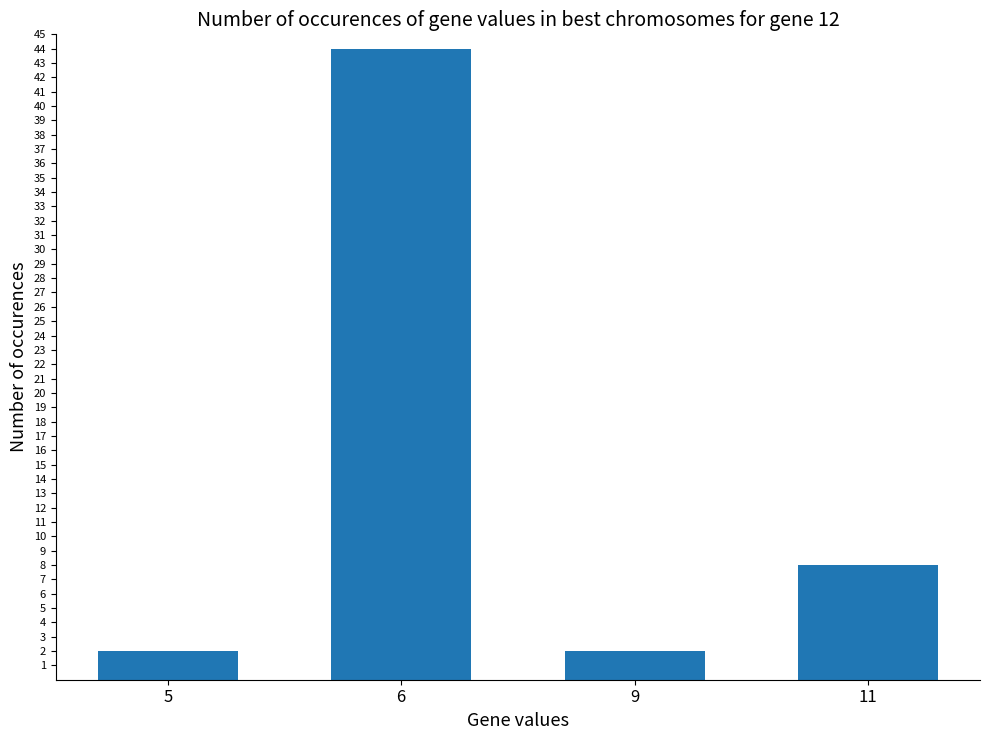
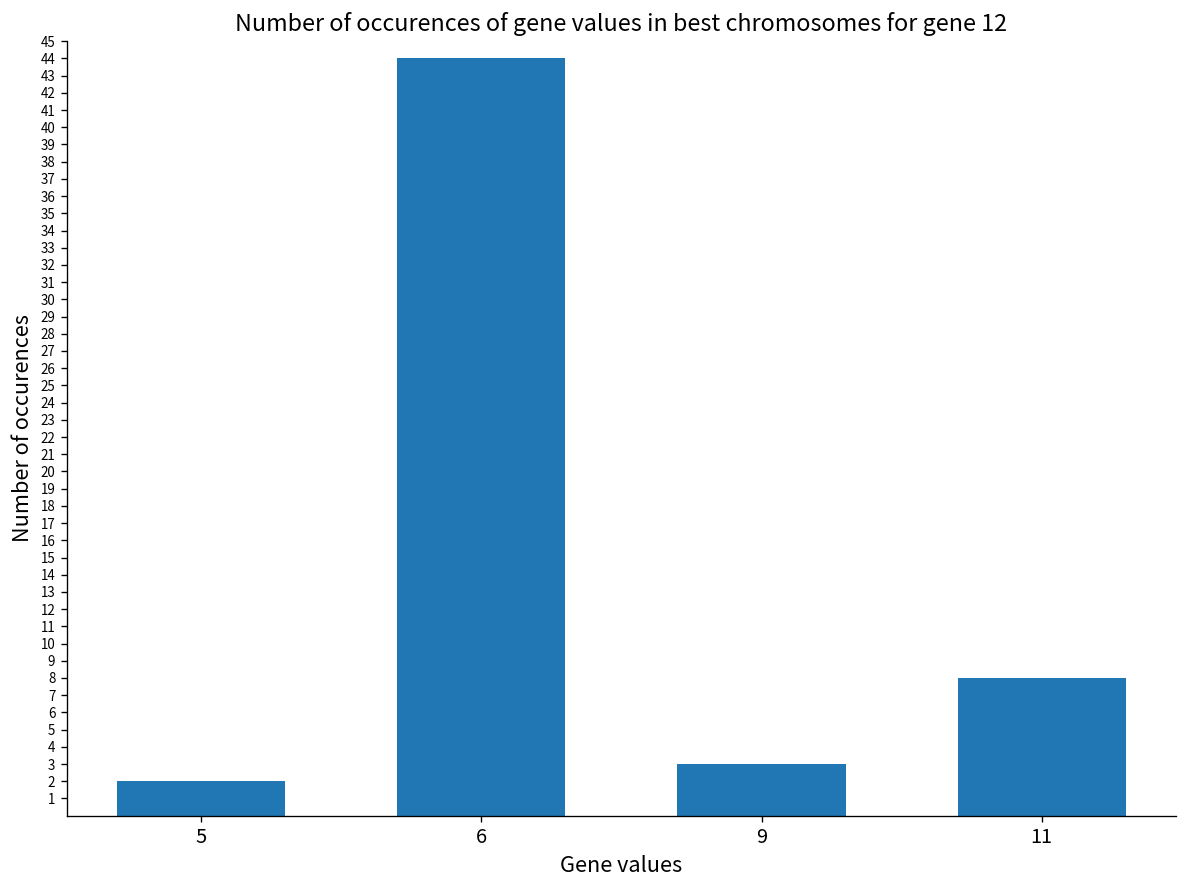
9: 2 -> 3
